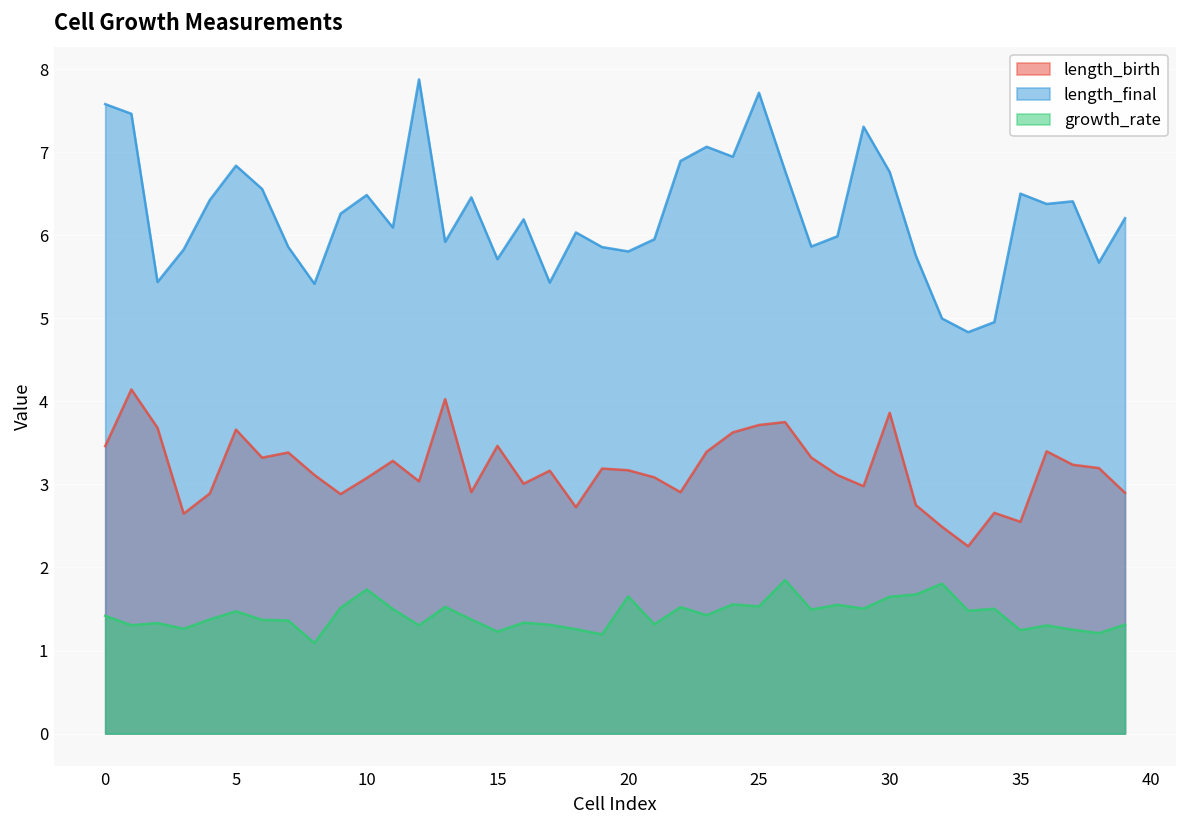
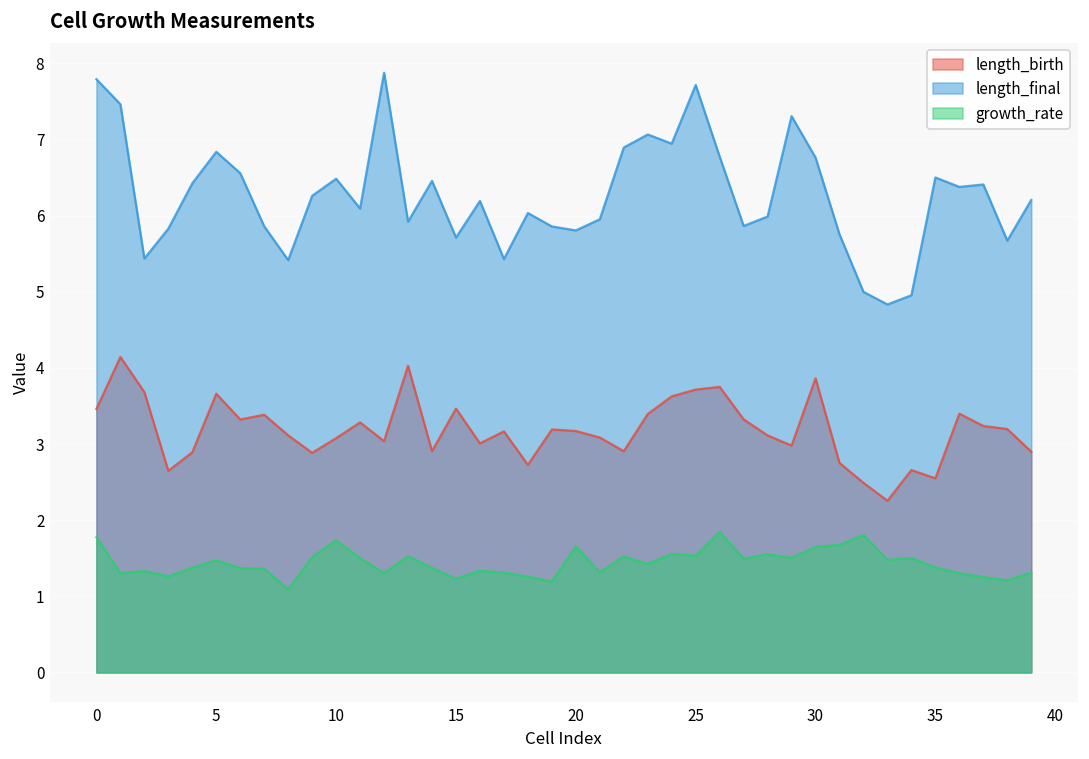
length_final, 0: 7.6 -> 7.8
growth_rate, 0: 1.4 -> 1.8
growth_rate, 35: 1.2 -> 1.4
